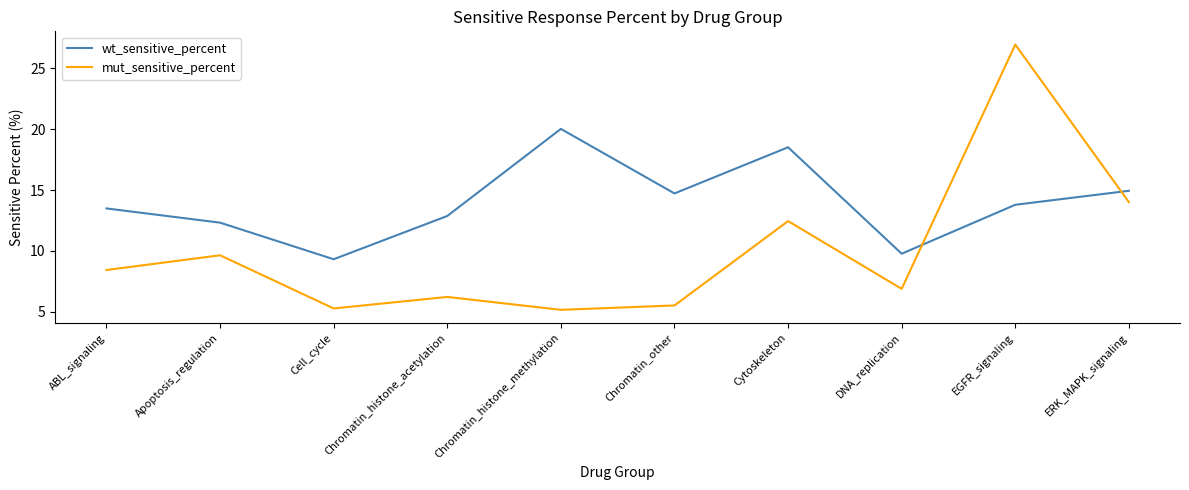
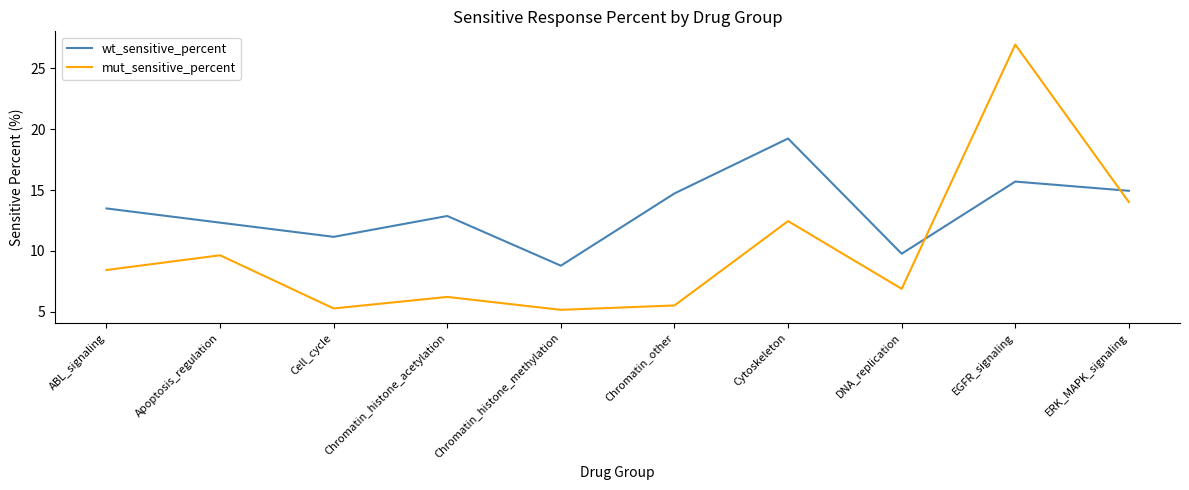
wt_sensitive_percent, Cell_cycle: 9.3 -> 11.2
wt_sensitive_percent, Chromatin_histone_methylation: 20.0 -> 8.8
wt_sensitive_percent, Cytoskeleton: 18.5 -> 19.2
wt_sensitive_percent, EGFR_signaling: 13.8 -> 15.7
